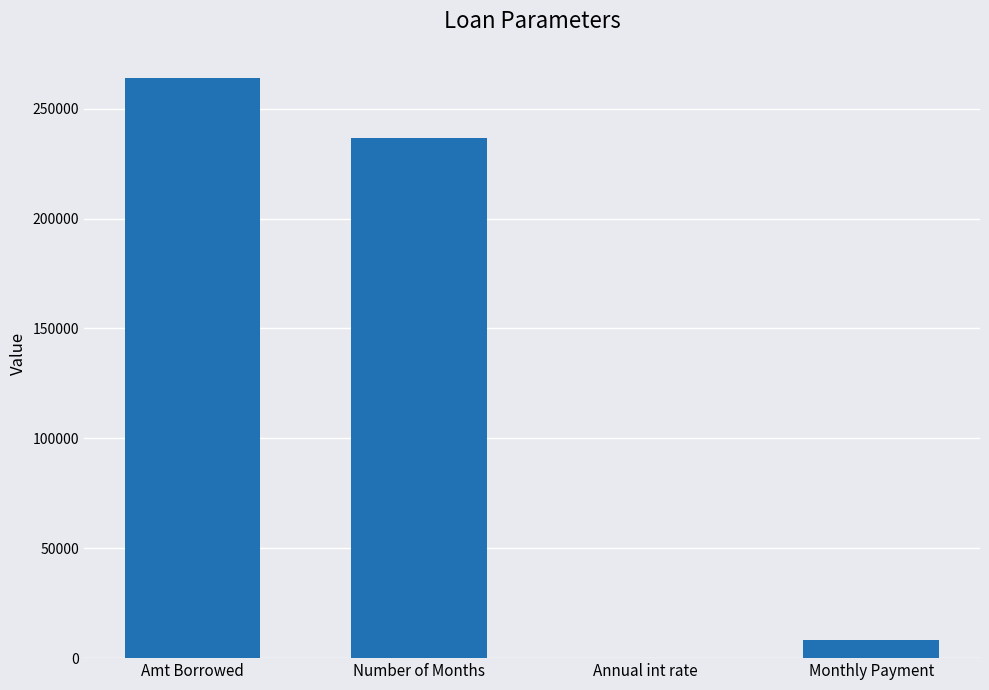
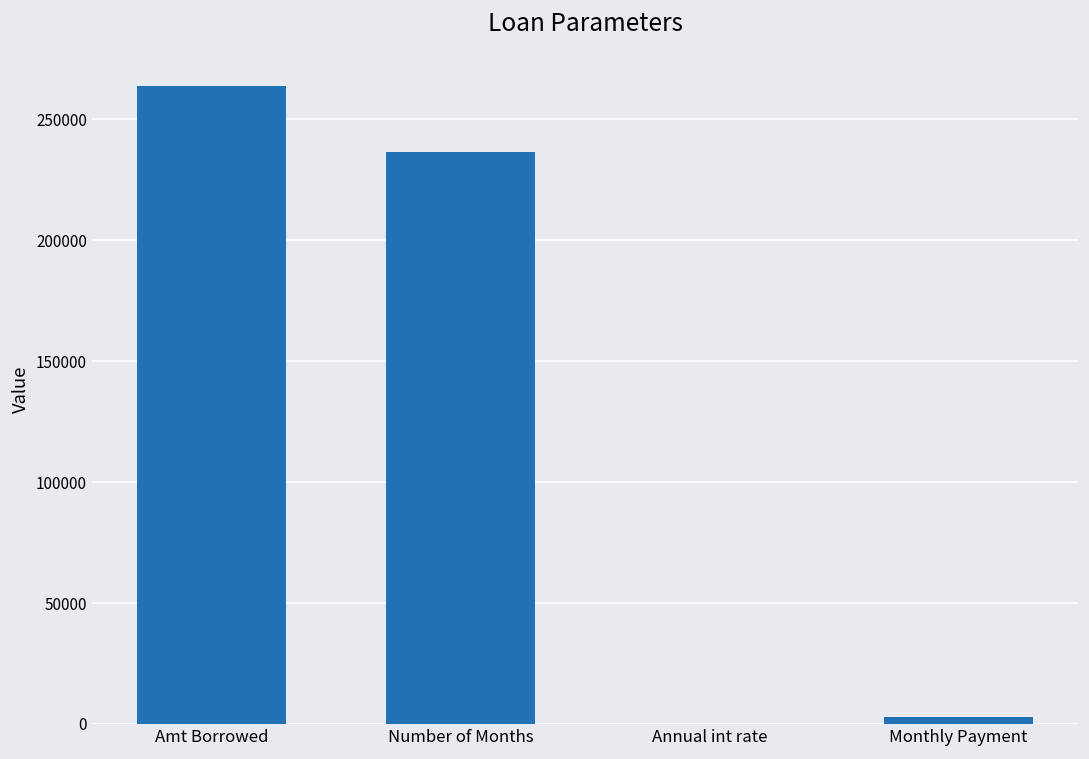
Monthly Payment: 8000 -> 3000
